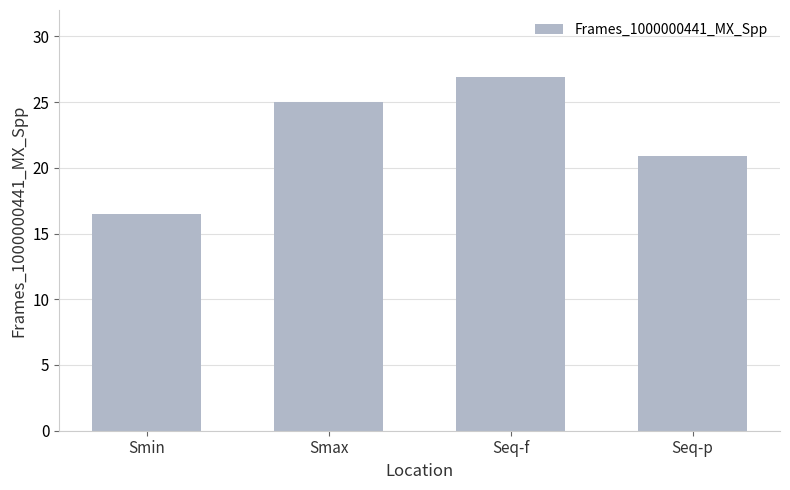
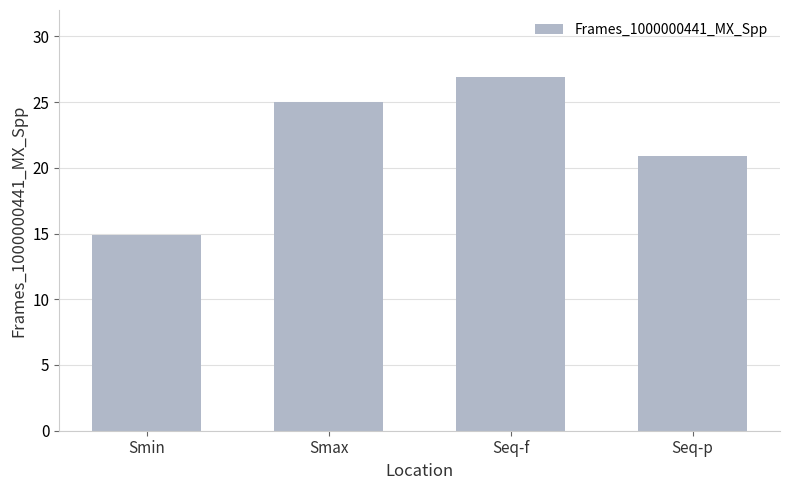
Smin: 16.5 -> 14.9
